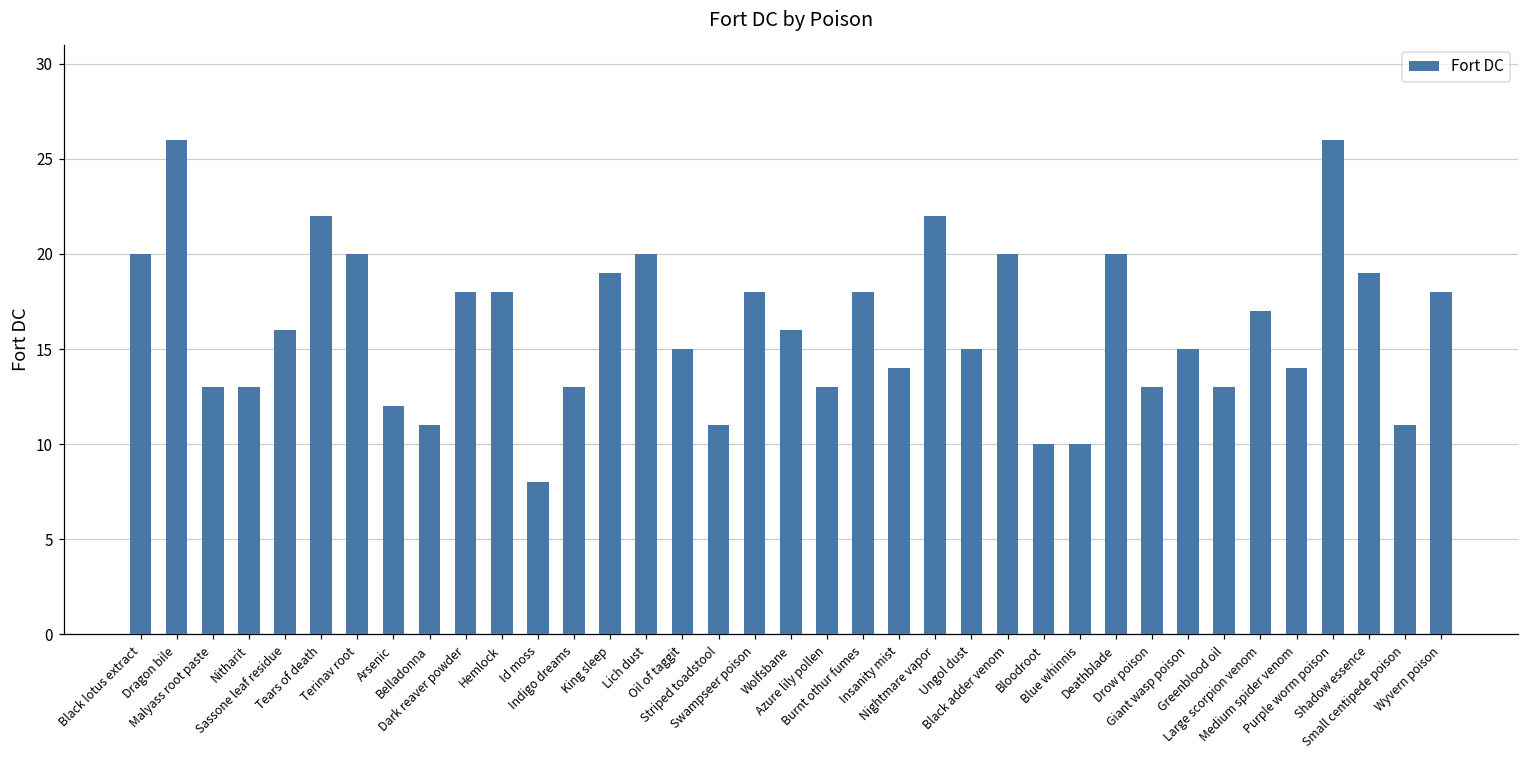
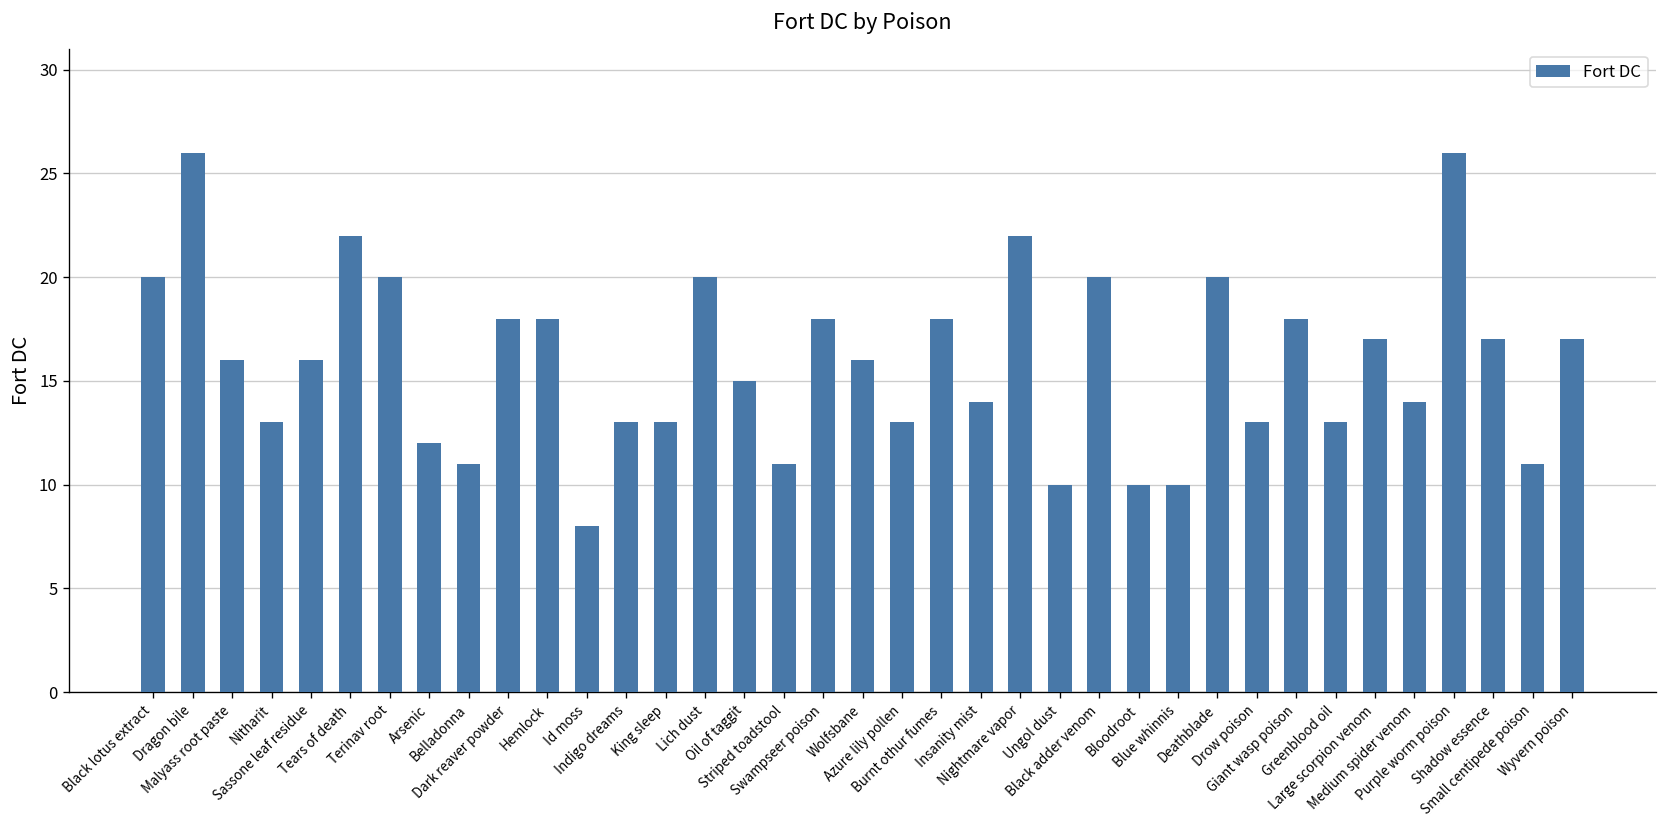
Malyass root paste: 13 -> 16
King sleep: 19 -> 13
Ungol dust: 15 -> 10
Giant wasp poison: 15 -> 18
Shadow essence: 19 -> 17
Wyvern poison: 18 -> 17
